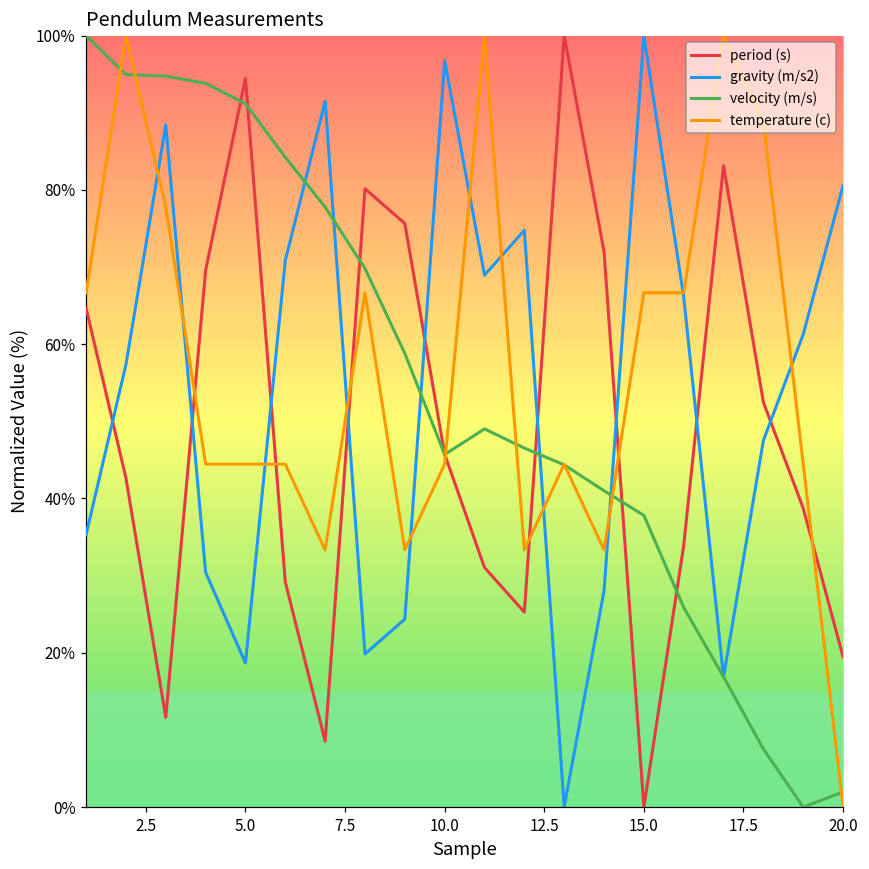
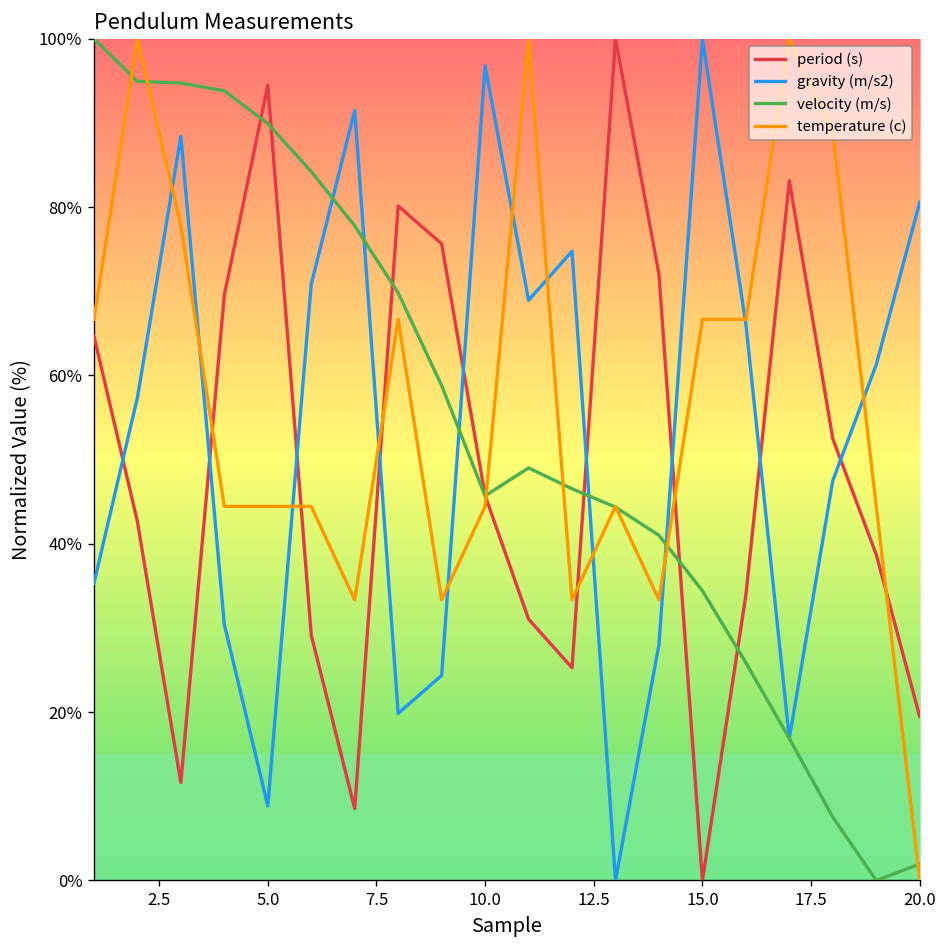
gravity (m/s2), 5.0: 19% -> 9%
velocity (m/s), 5.0: 91% -> 90%
velocity (m/s), 15.0: 38% -> 34%
